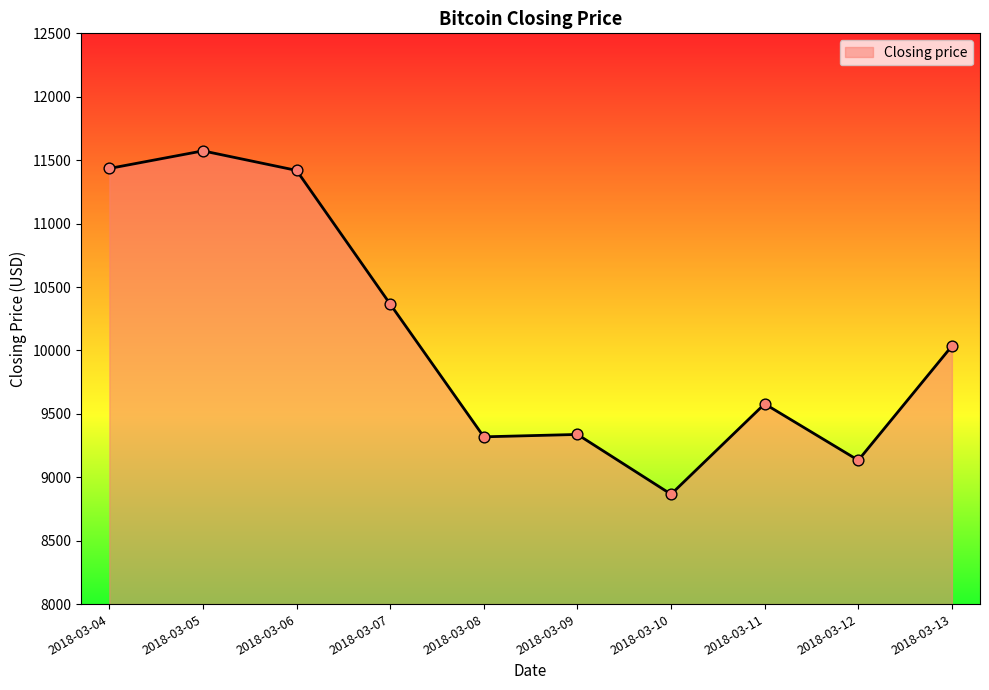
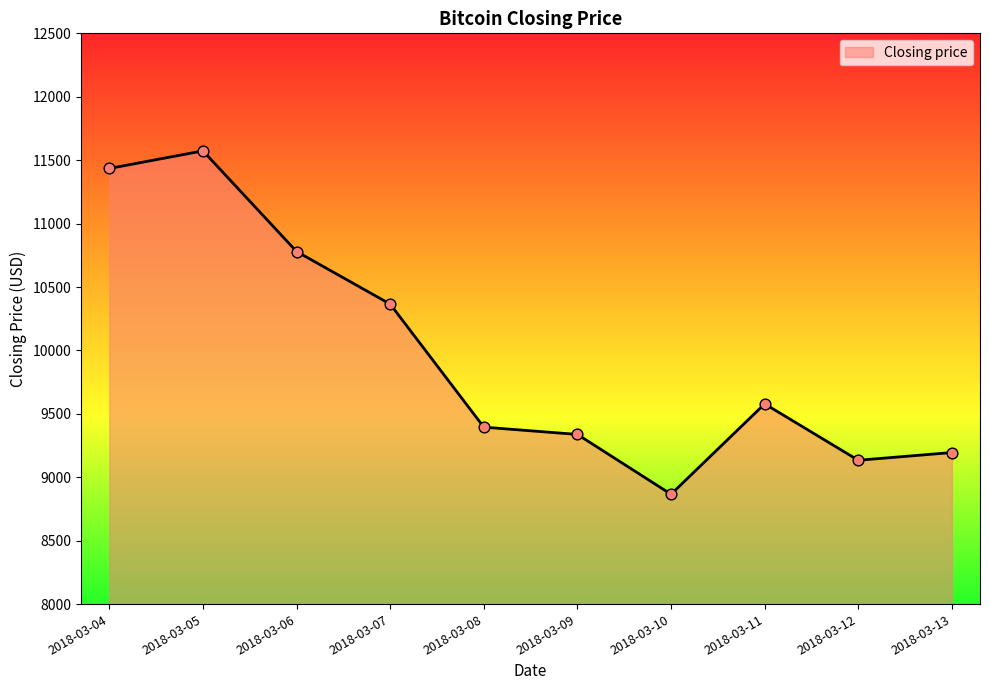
2018-03-06: 11420 -> 10780
2018-03-08: 9320 -> 9400
2018-03-13: 10030 -> 9190
